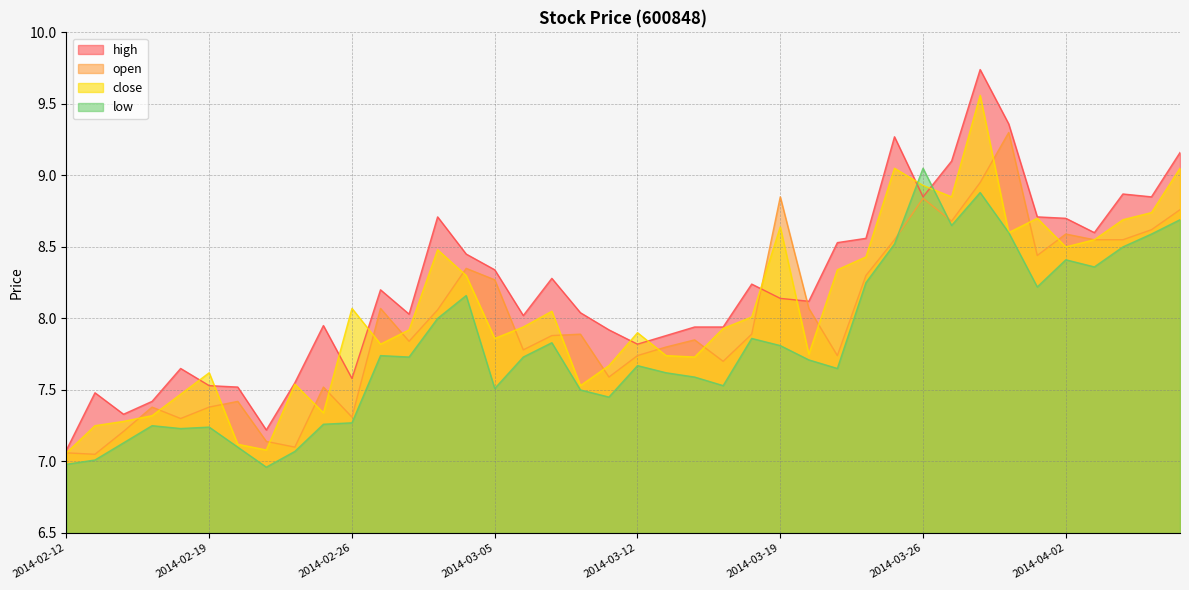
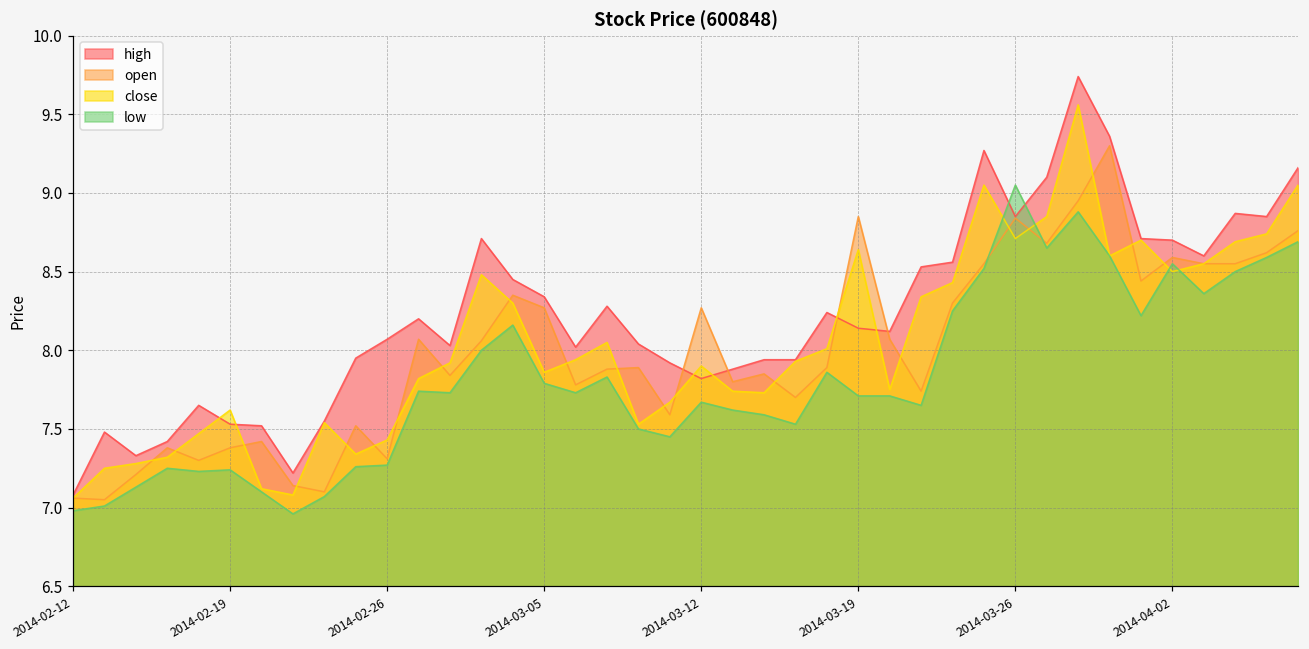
high, 2014-02-26: 7.58 -> 8.07
close, 2014-02-26: 8.07 -> 7.43
low, 2014-03-05: 7.51 -> 7.79
open, 2014-03-12: 7.74 -> 8.27
low, 2014-03-19: 7.81 -> 7.71
close, 2014-03-26: 8.93 -> 8.71
low, 2014-04-02: 8.41 -> 8.55
